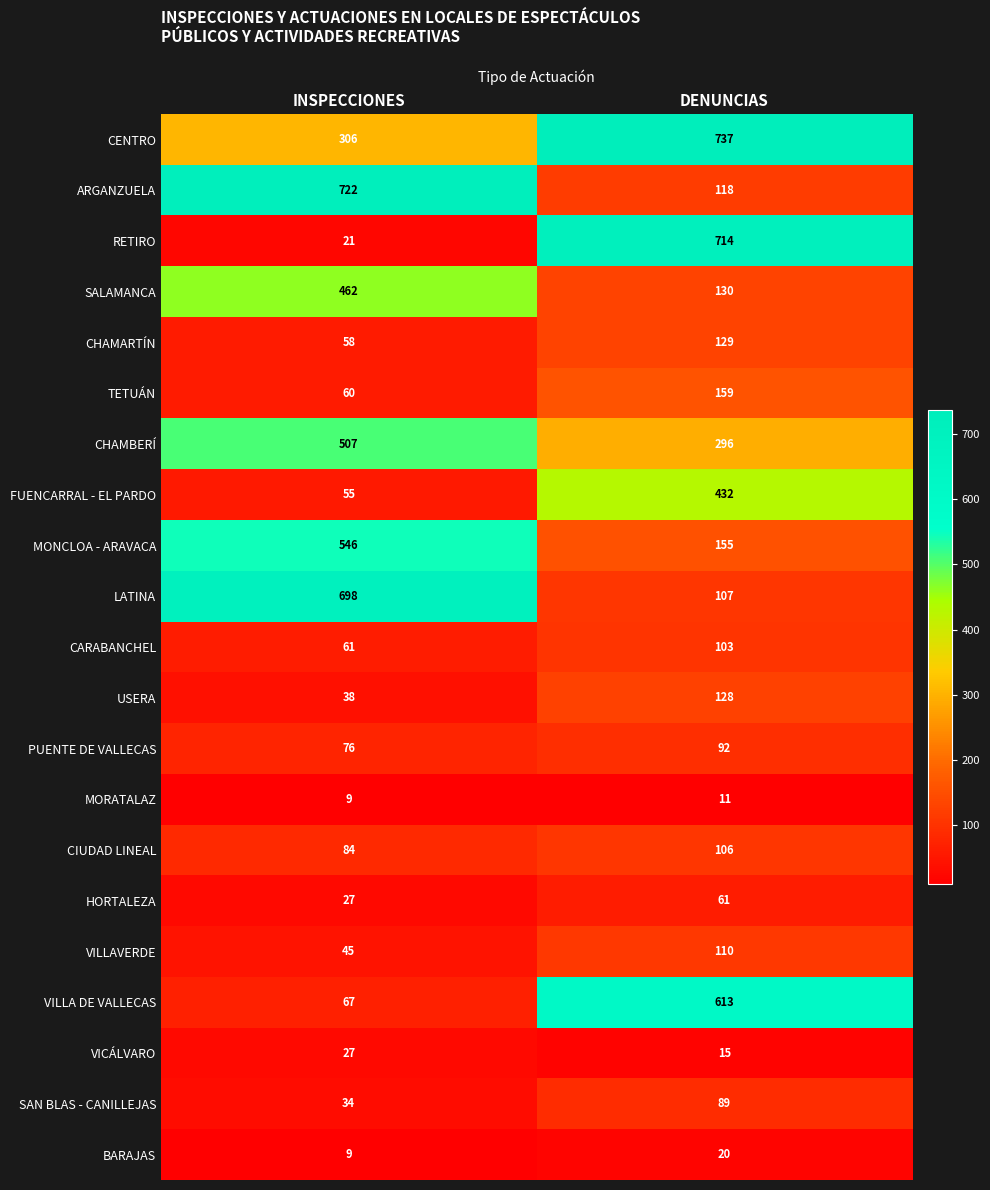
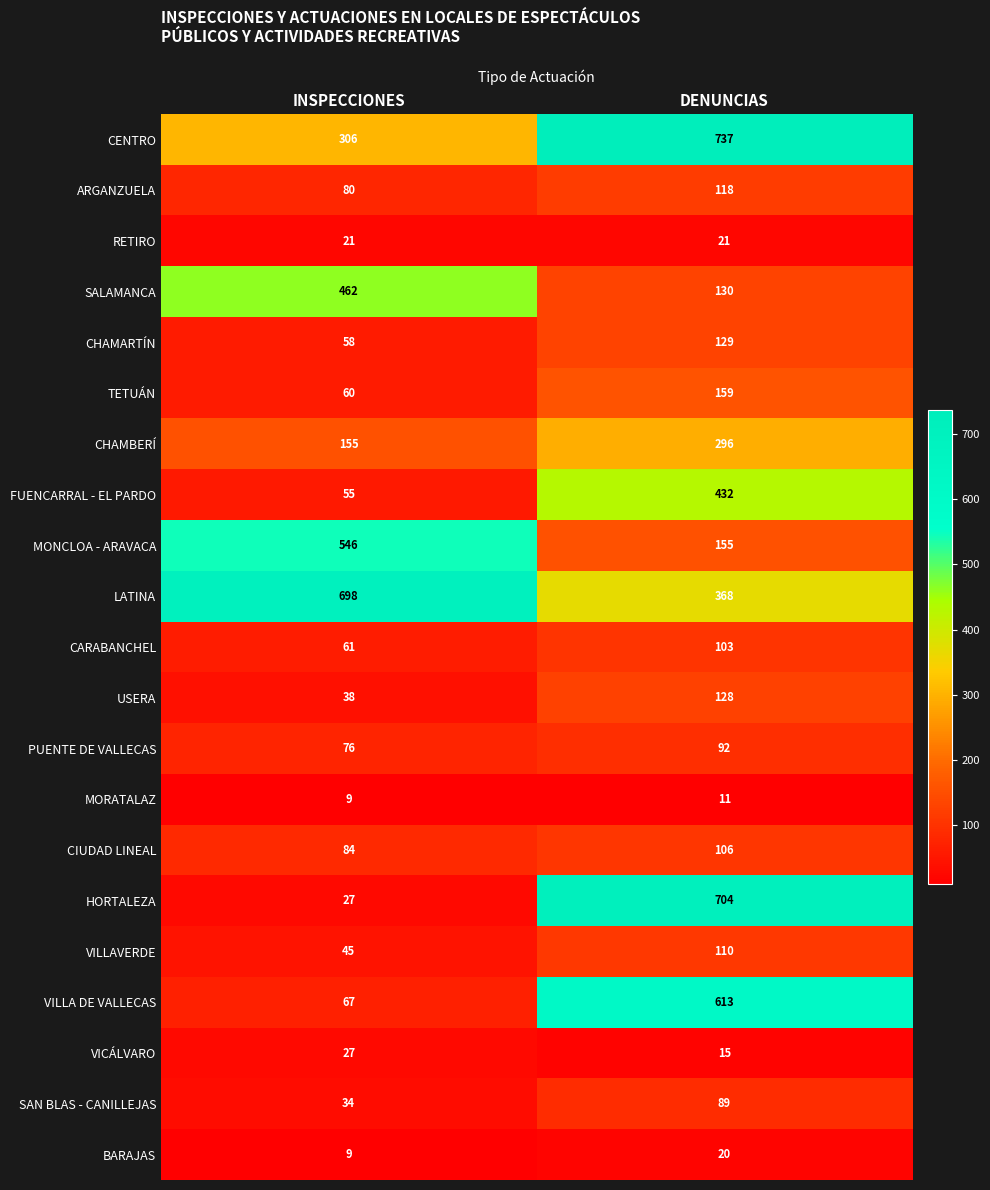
ARGANZUELA, INSPECCIONES: 722 -> 80
RETIRO, DENUNCIAS: 714 -> 21
CHAMBERÍ, INSPECCIONES: 507 -> 155
LATINA, DENUNCIAS: 107 -> 368
HORTALEZA, DENUNCIAS: 61 -> 704
